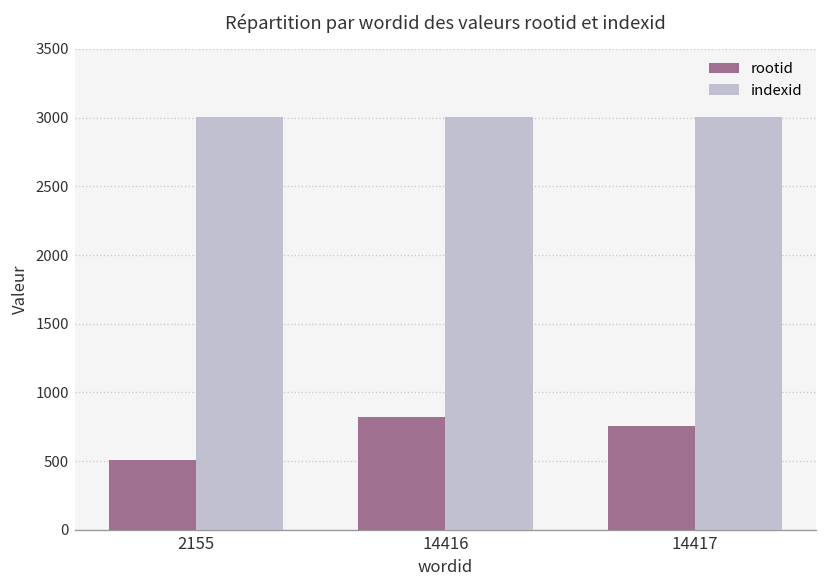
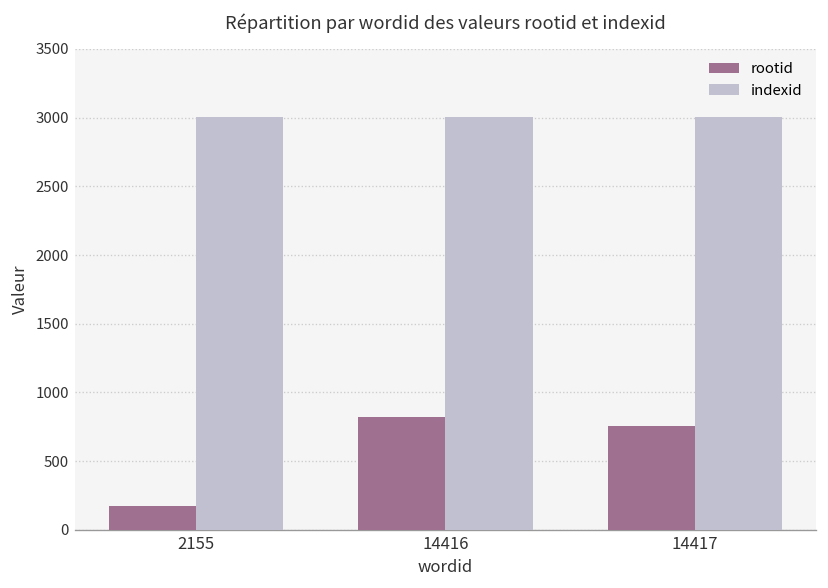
rootid, 2155: 510 -> 170
